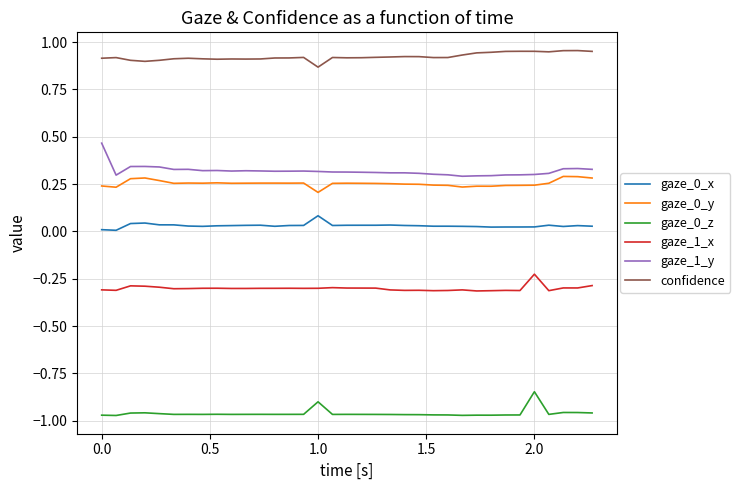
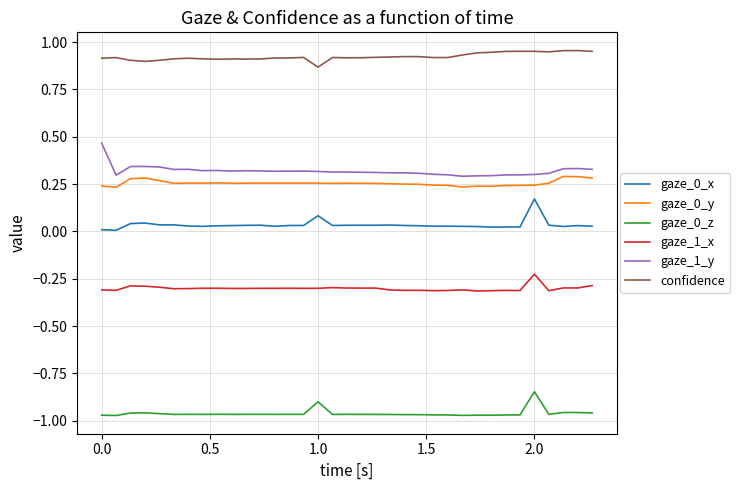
gaze_0_y, 1.0: 0.21 -> 0.25
gaze_0_x, 2.0: 0.02 -> 0.17
